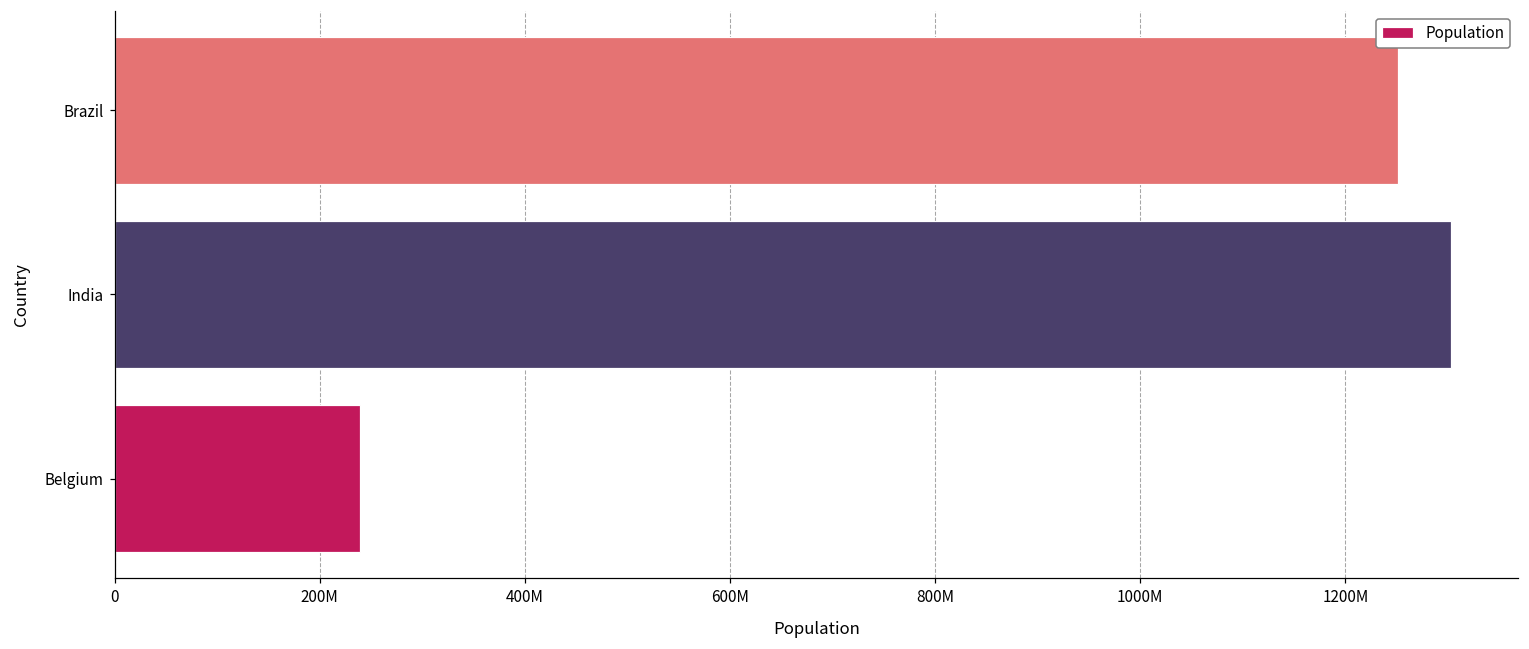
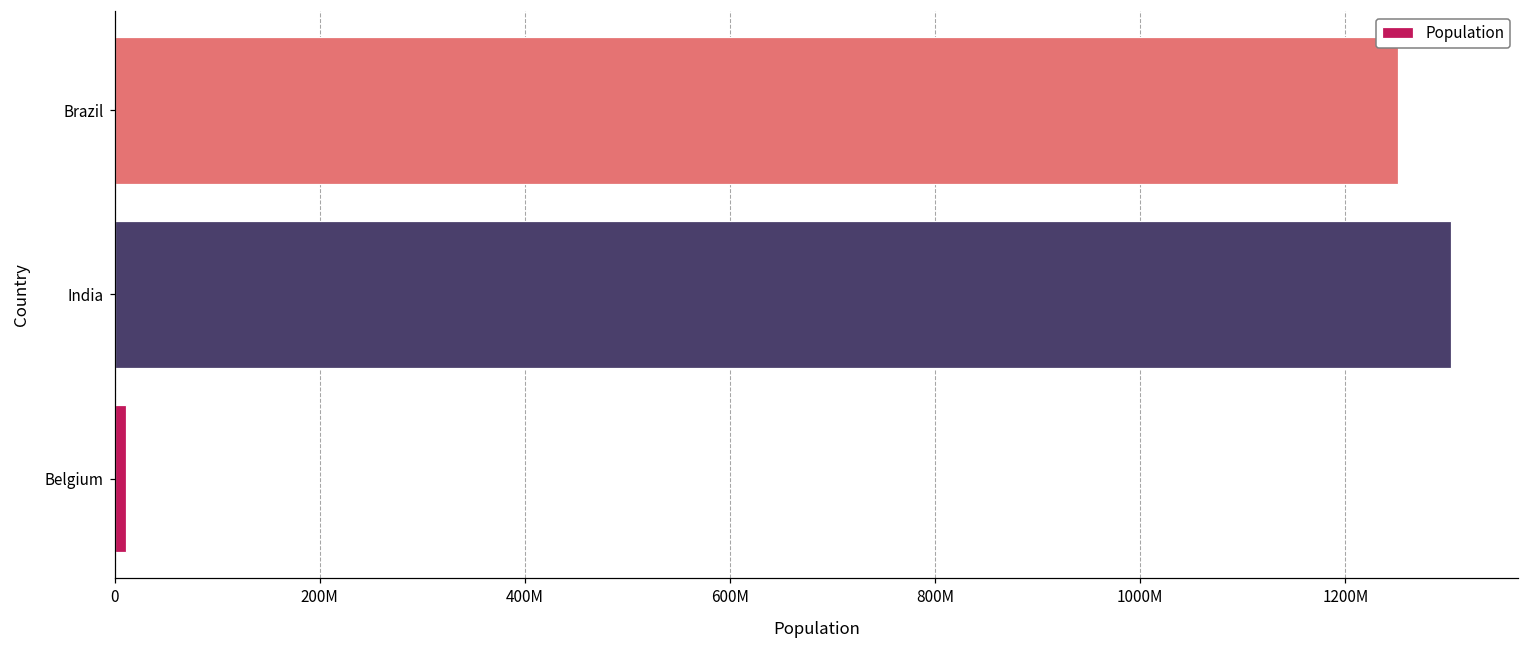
Belgium: 240000000 -> 10000000
